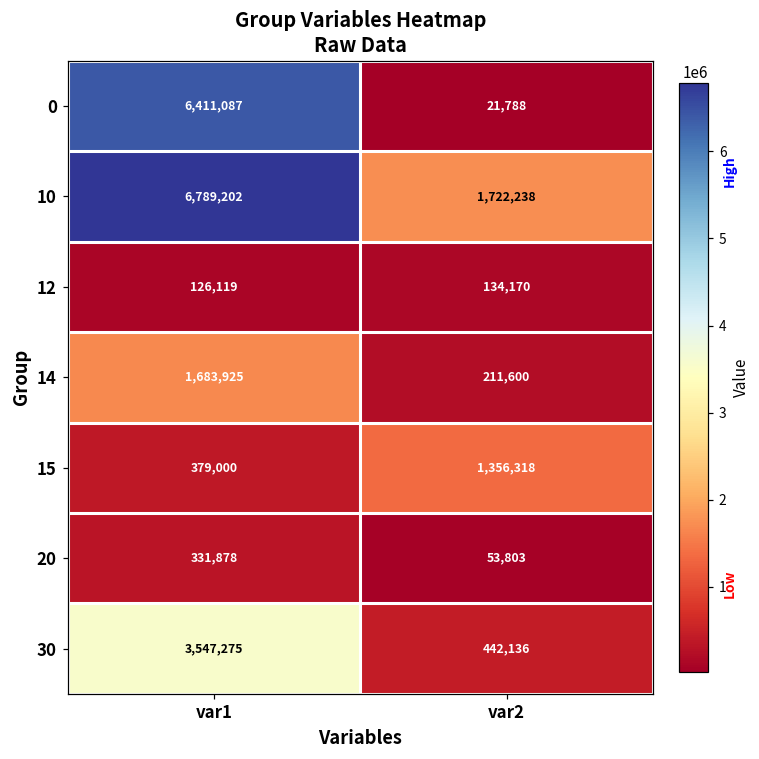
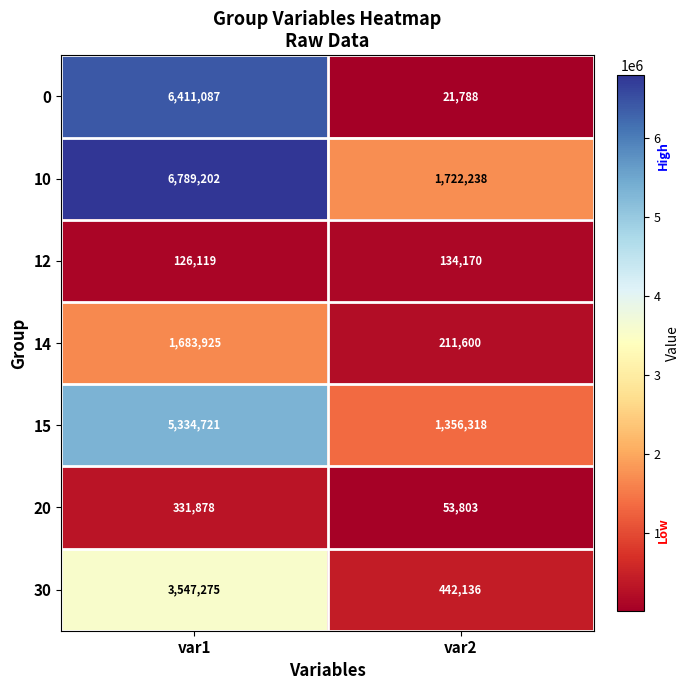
15, var1: 379,000 -> 5,334,721
